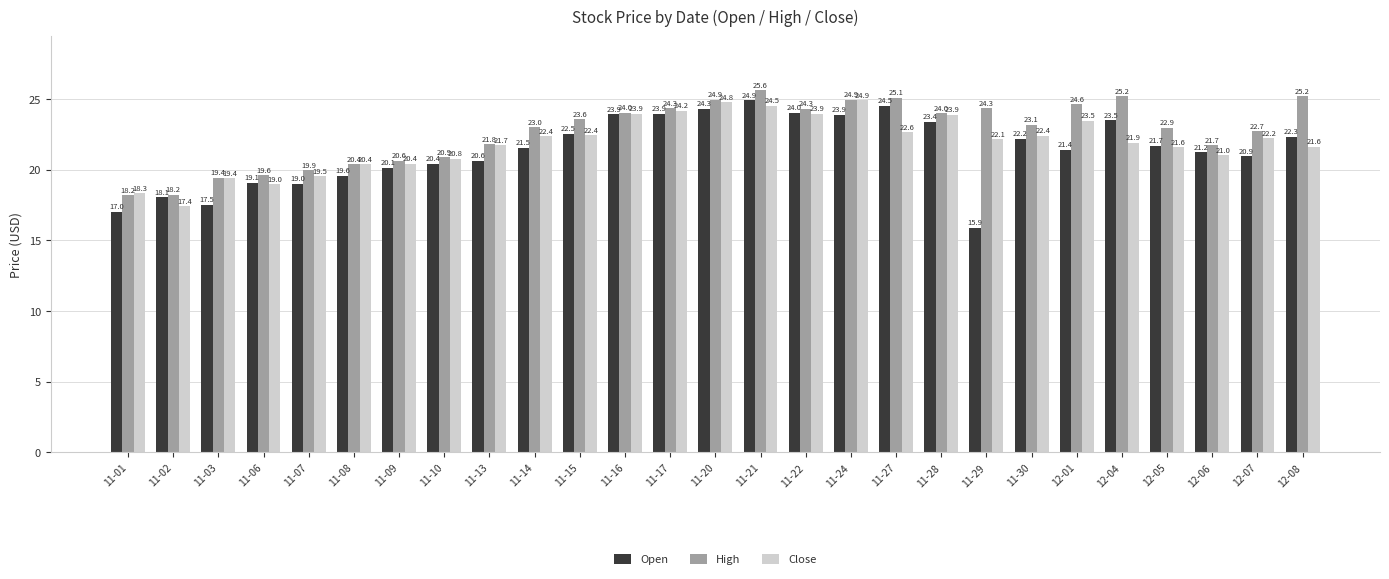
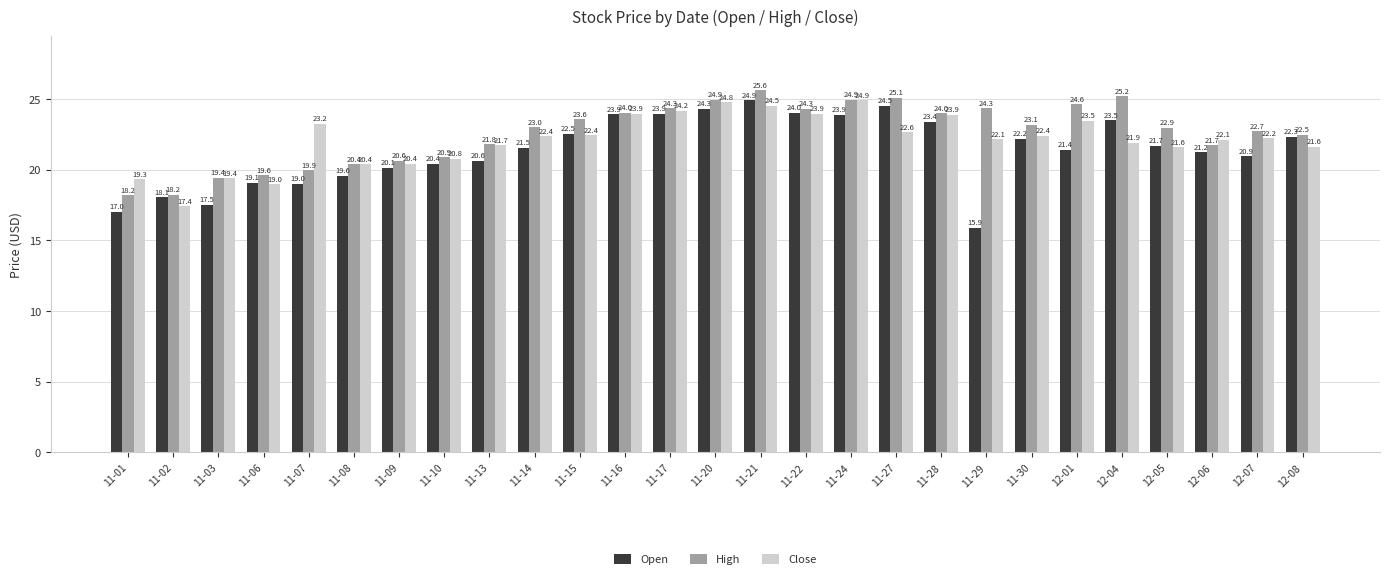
Close, 11-01: 18.3 -> 19.3
Close, 11-07: 19.5 -> 23.2
Close, 12-06: 21.0 -> 22.1
High, 12-08: 25.2 -> 22.5
